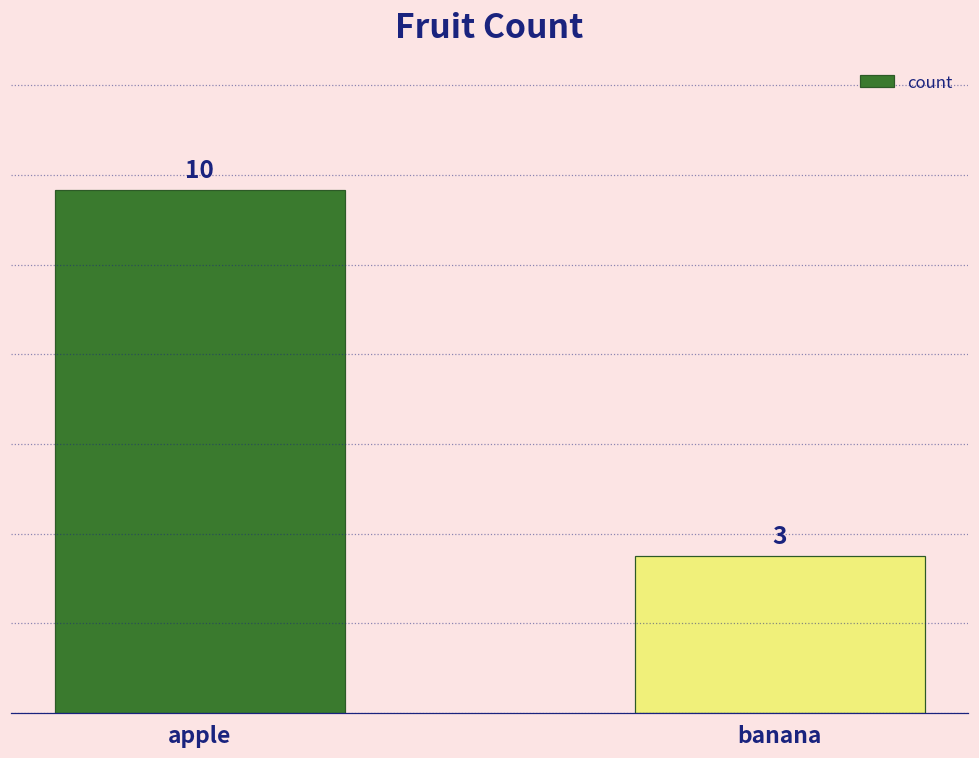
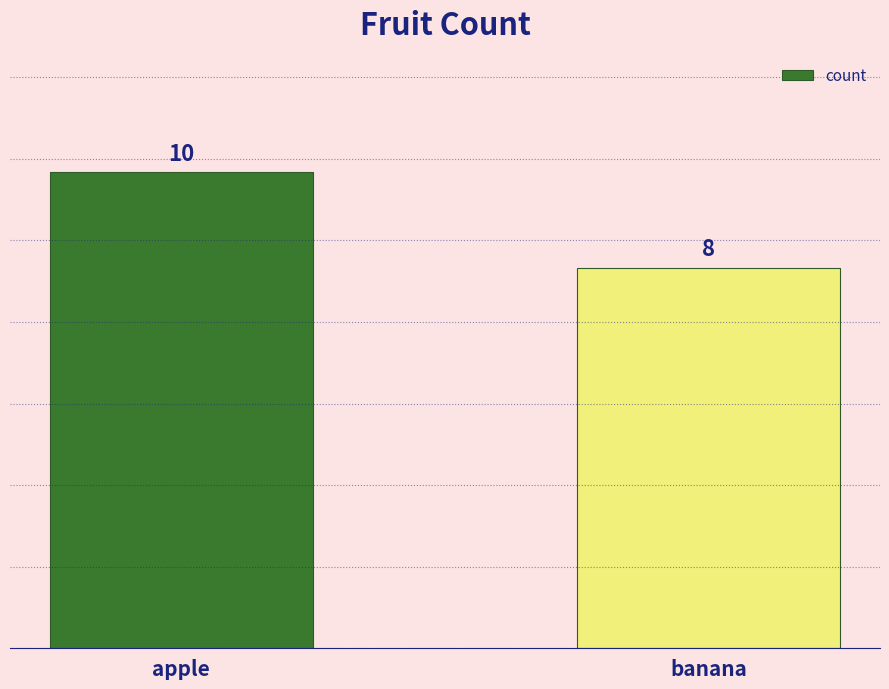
banana: 3 -> 8
